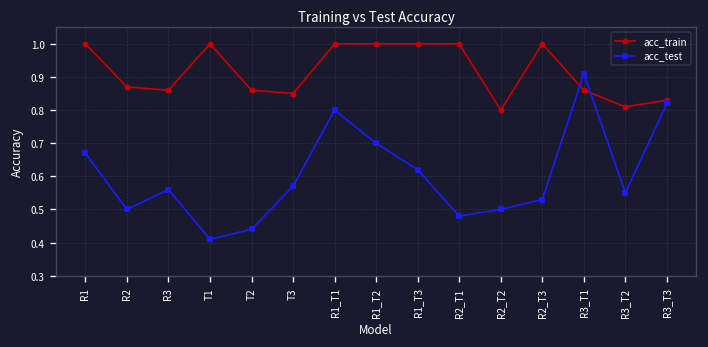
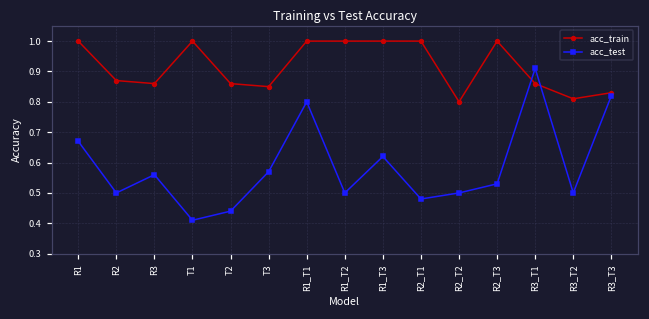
acc_test, R1_T2: 0.7 -> 0.5
acc_test, R3_T2: 0.55 -> 0.50
